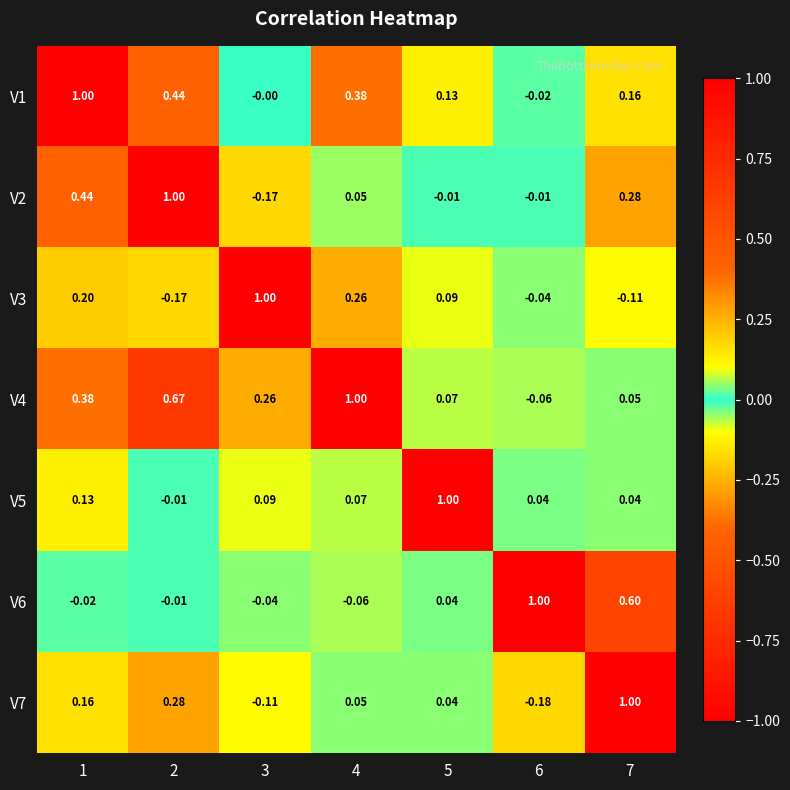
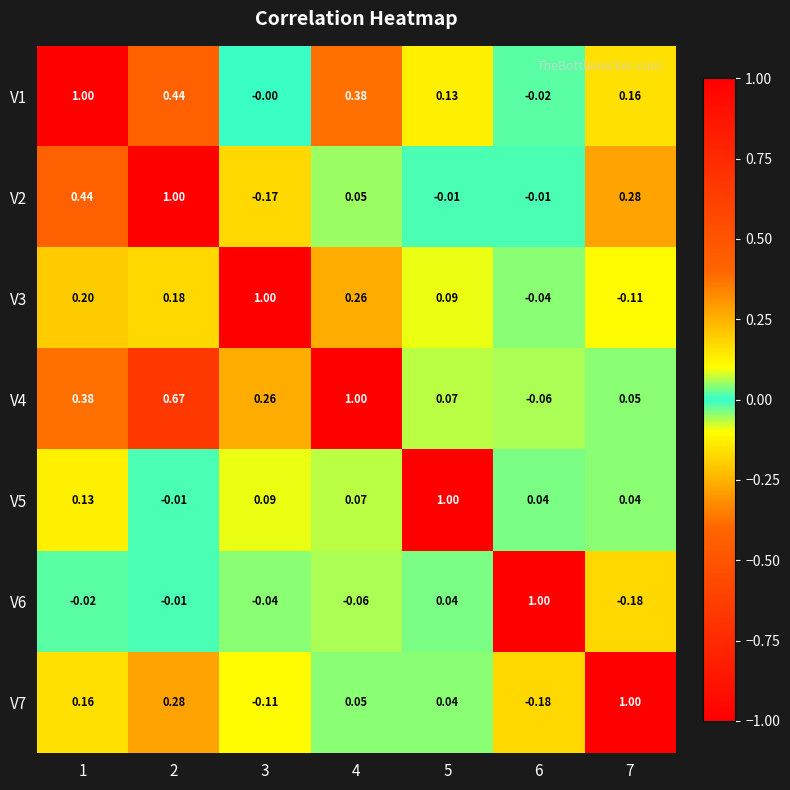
V3, 2: -0.17 -> 0.18
V6, 7: 0.60 -> -0.18
